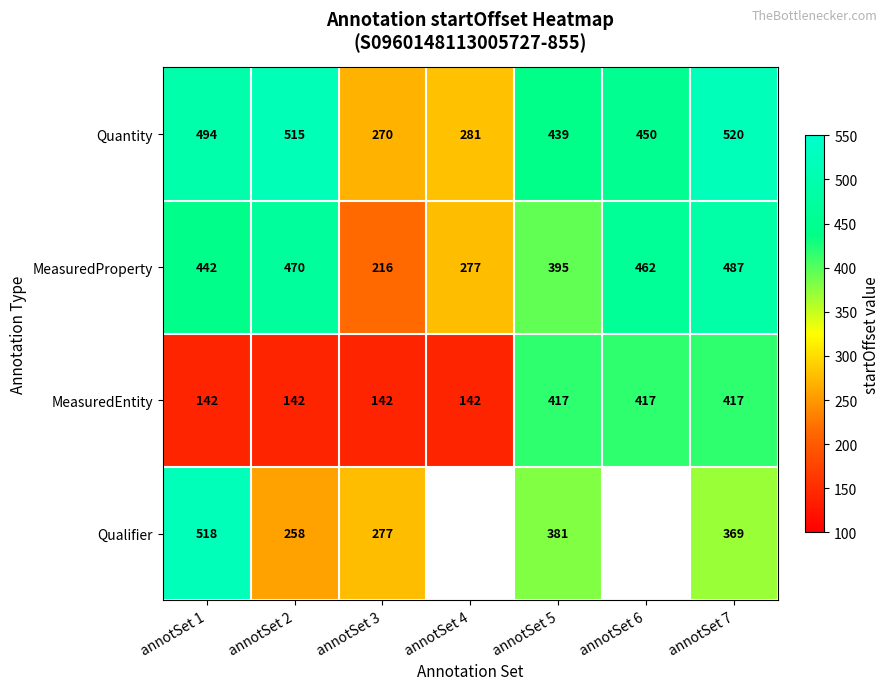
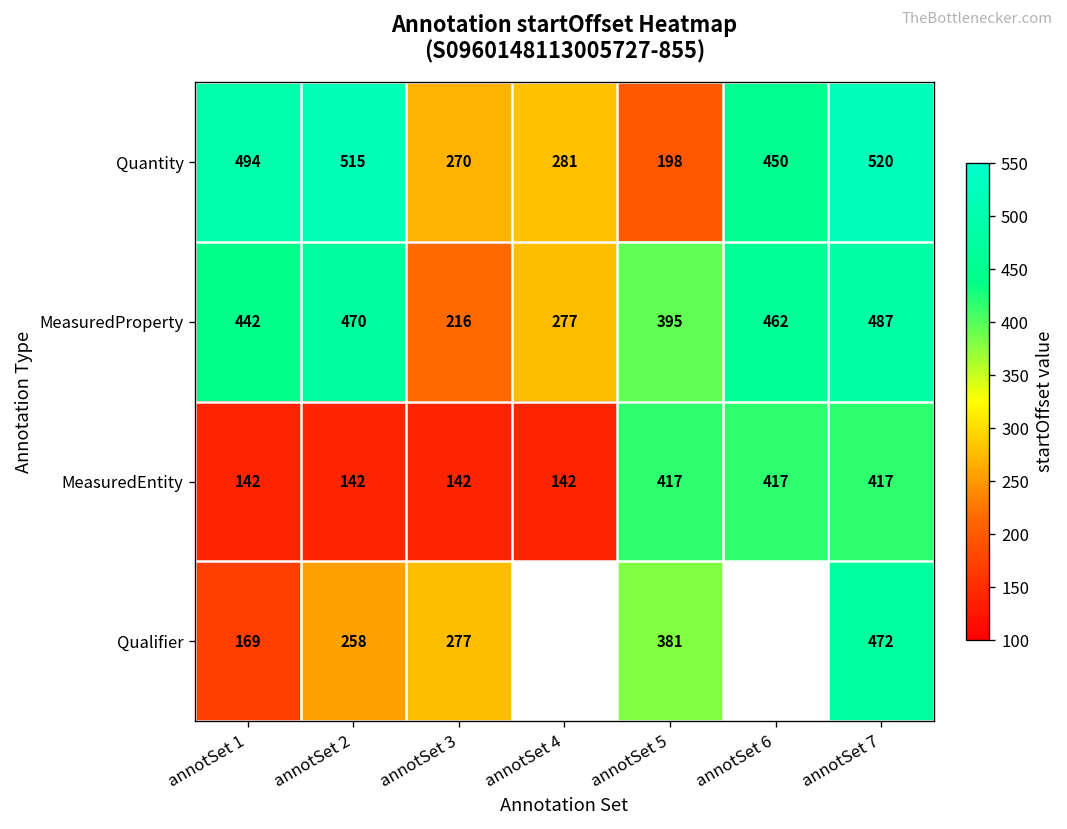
Quantity, annotSet 5: 439 -> 198
Qualifier, annotSet 1: 518 -> 169
Qualifier, annotSet 7: 369 -> 472
